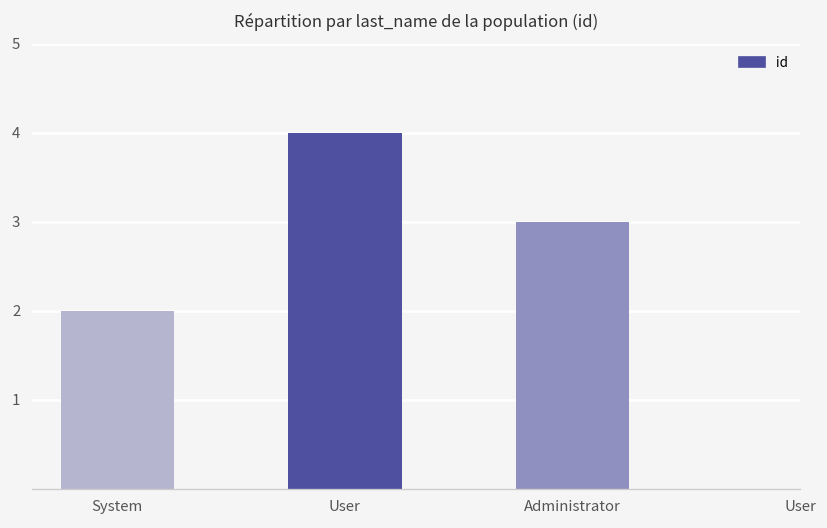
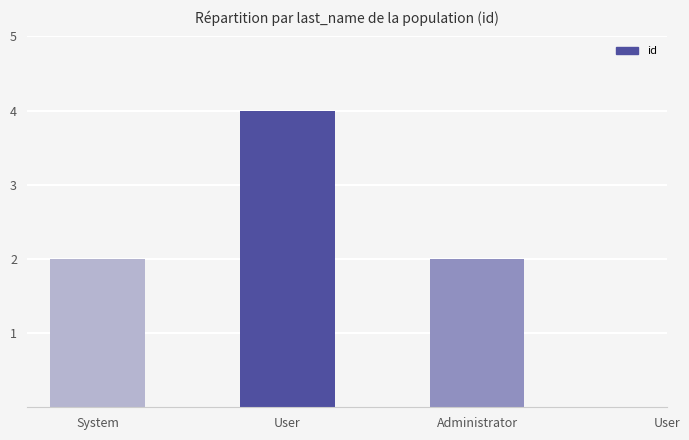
Administrator: 3 -> 2
